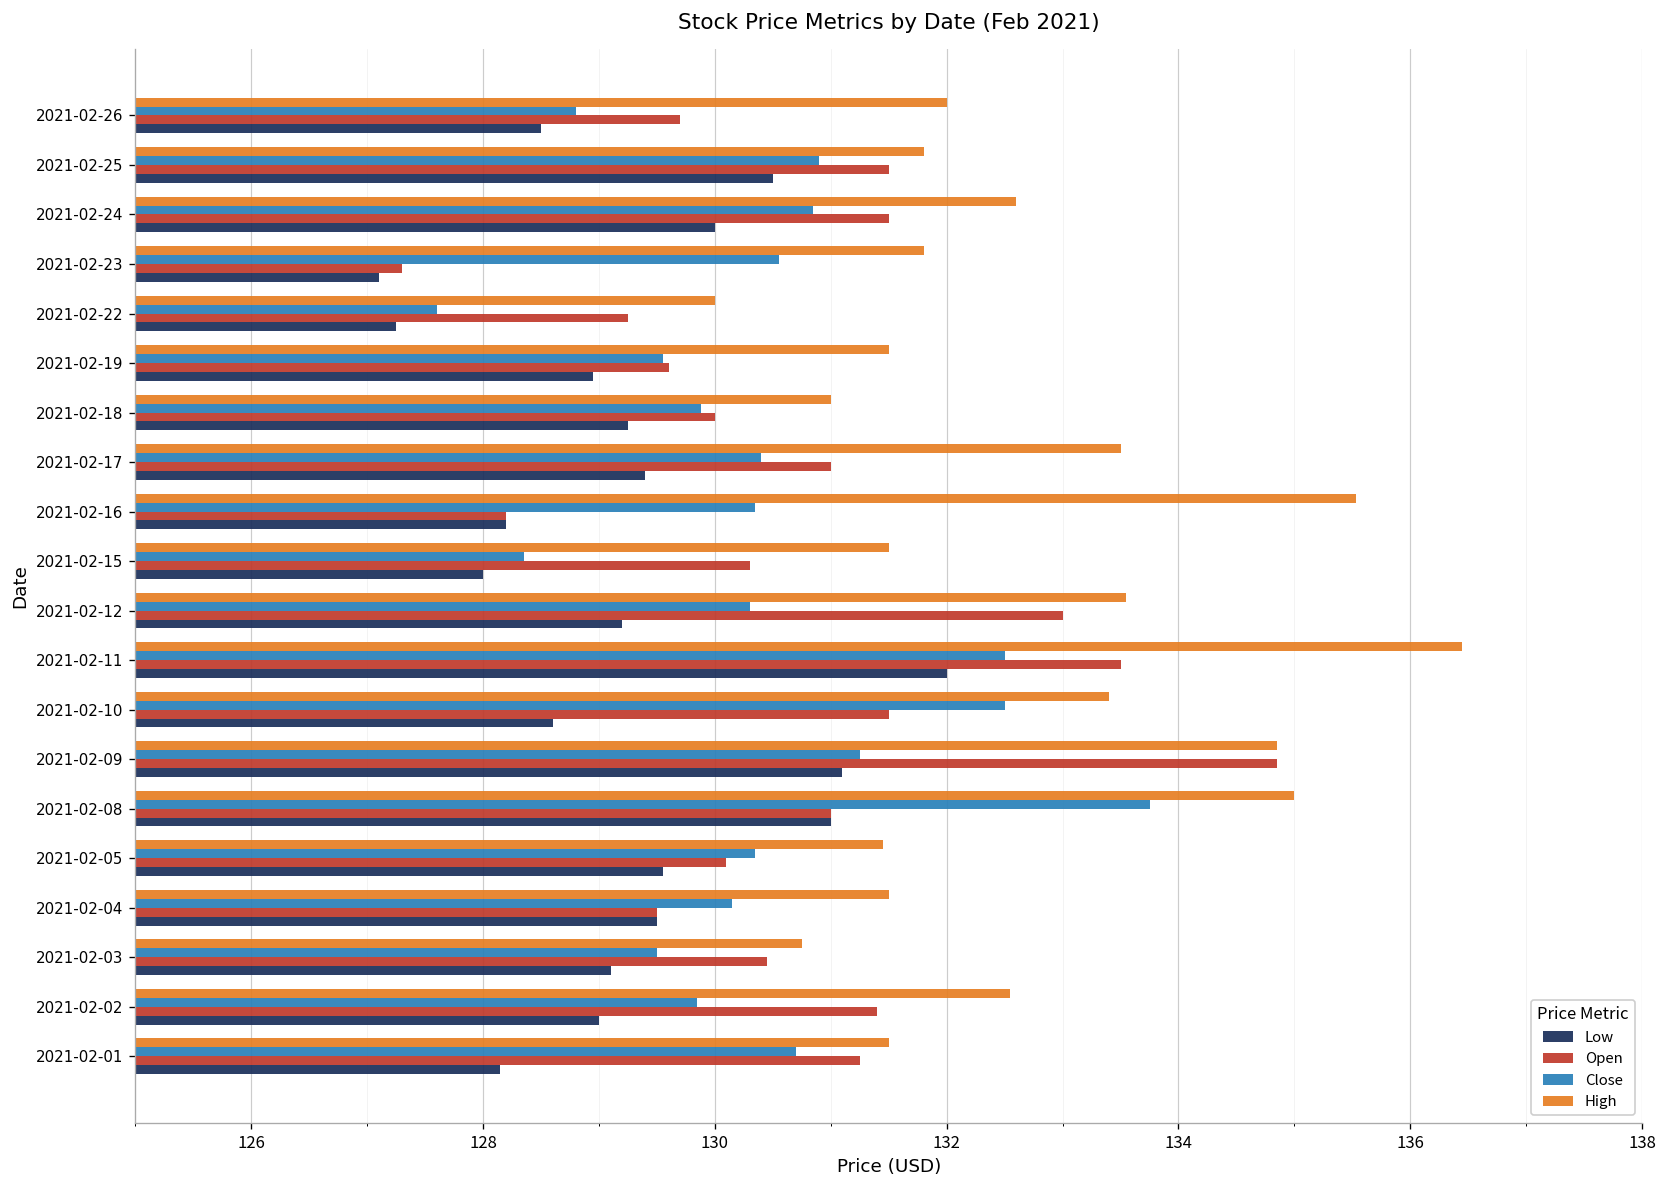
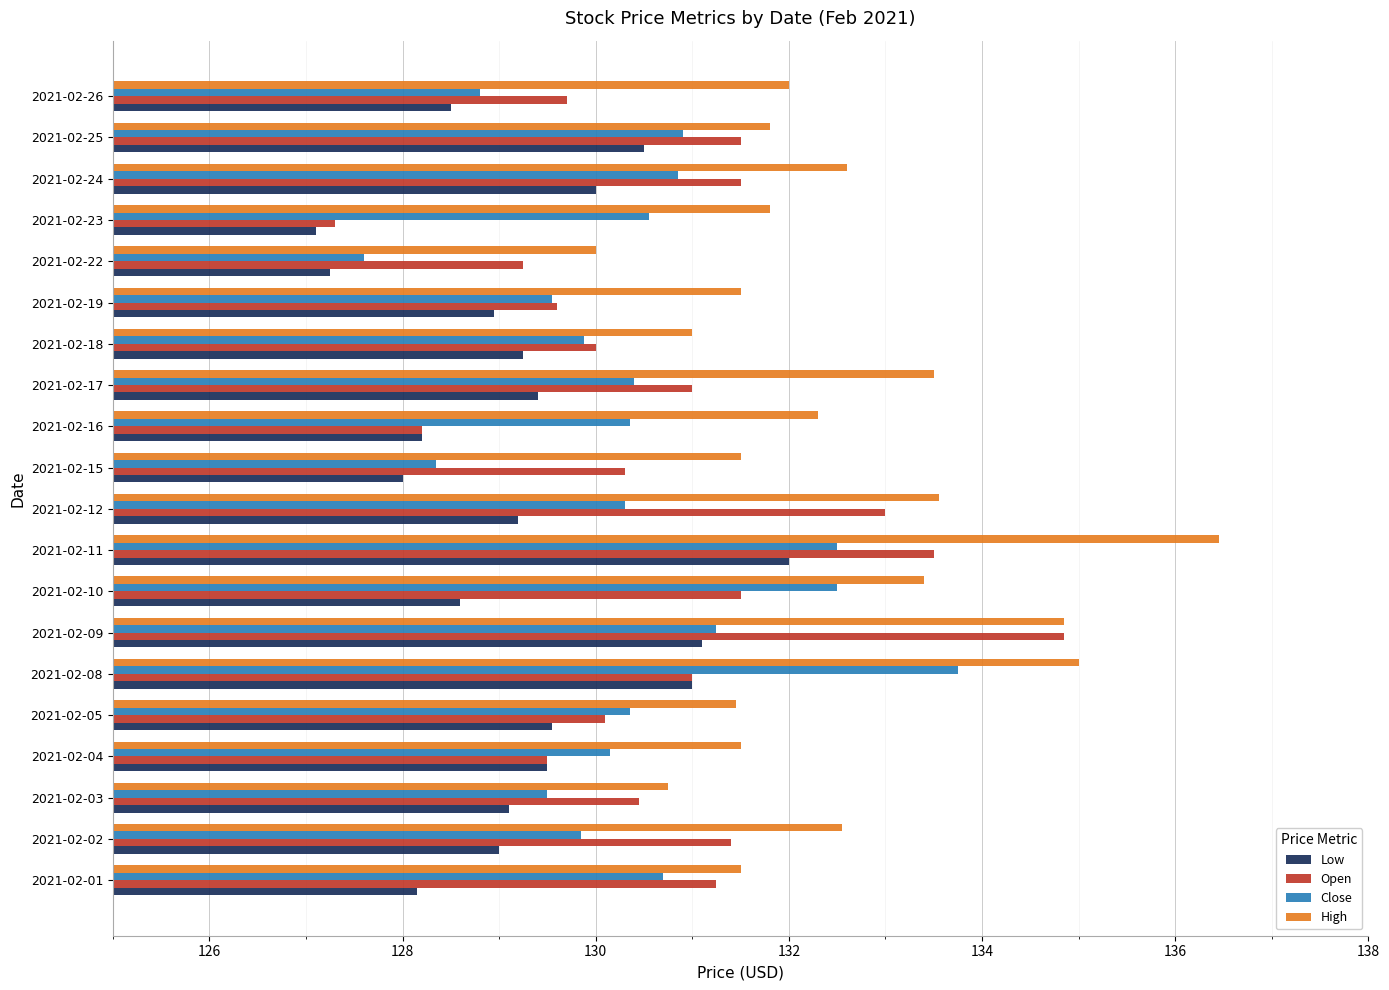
High, 2021-02-16: 135.5 -> 132.3
